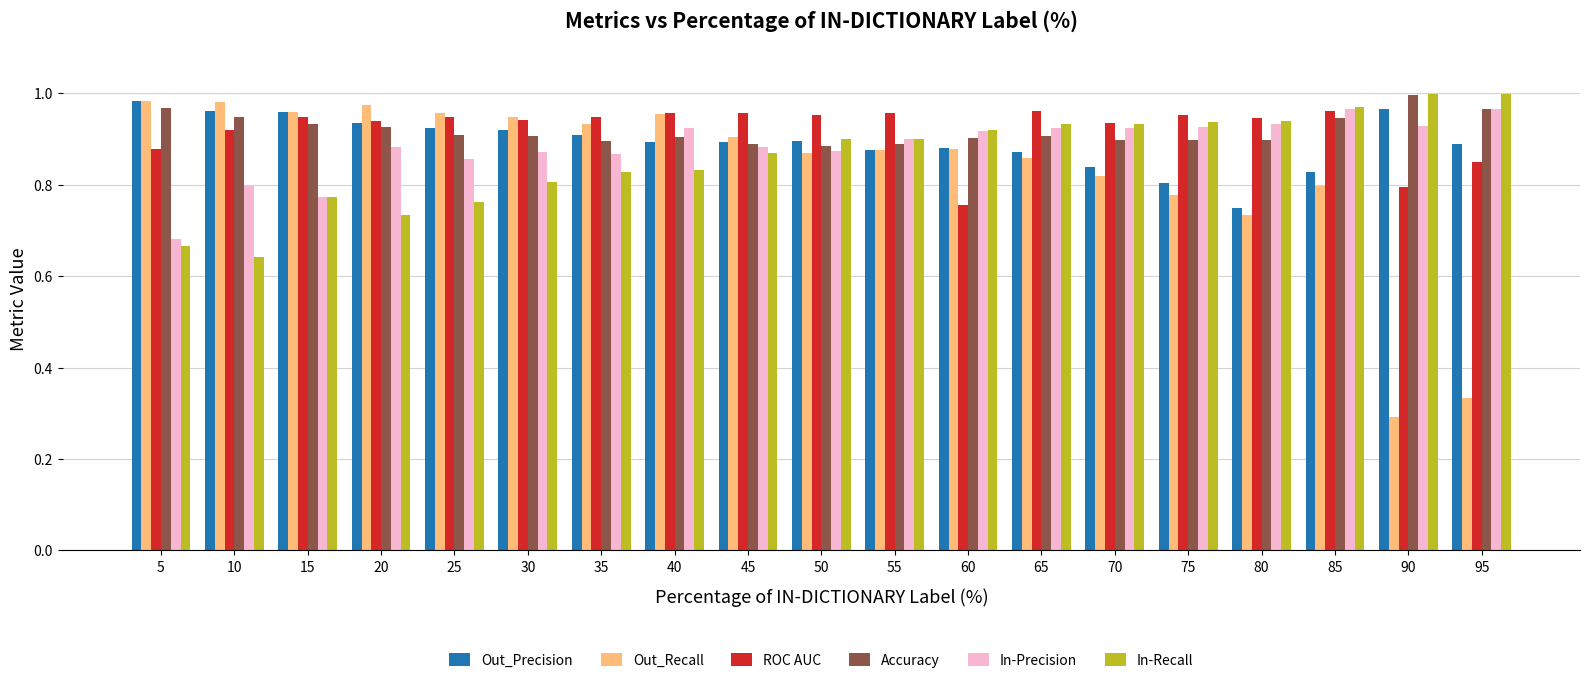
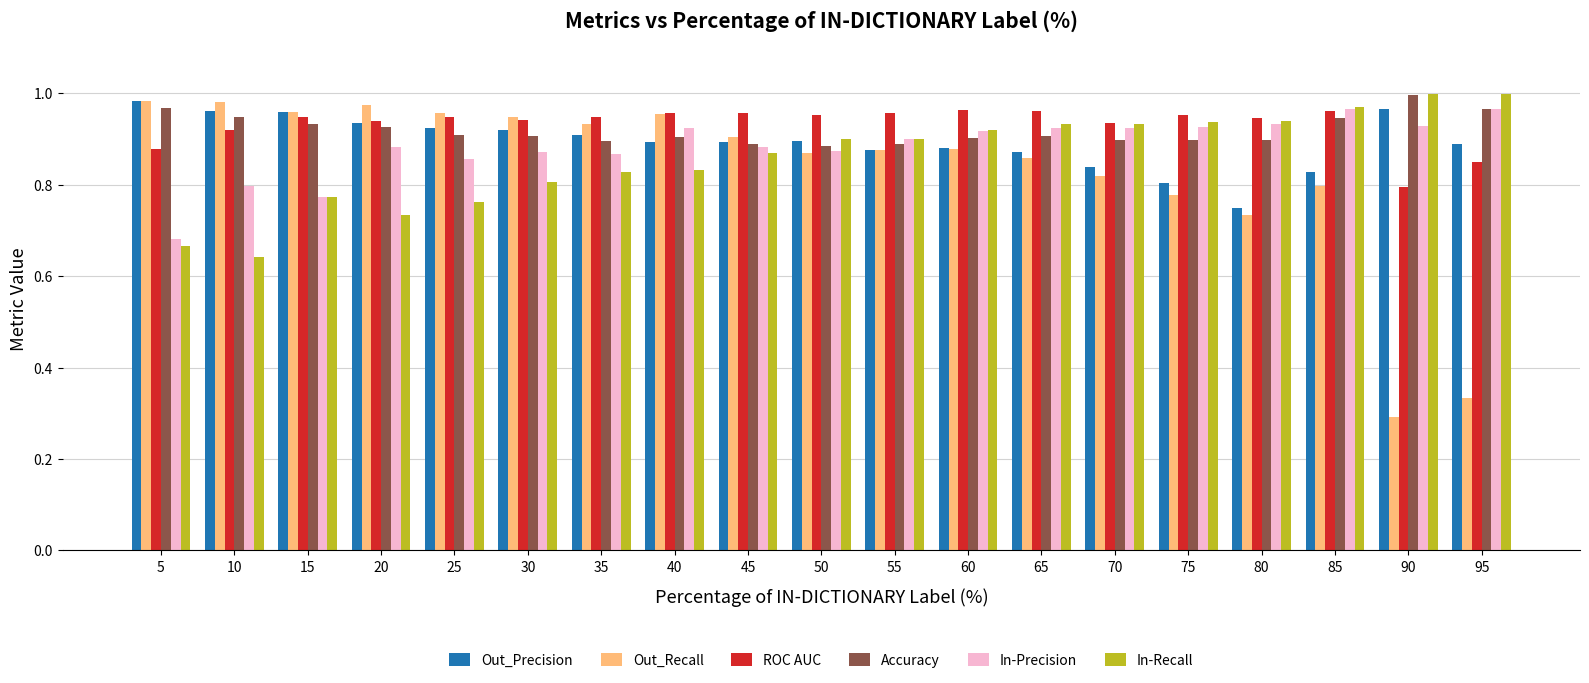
ROC AUC, 60: 0.76 -> 0.96
